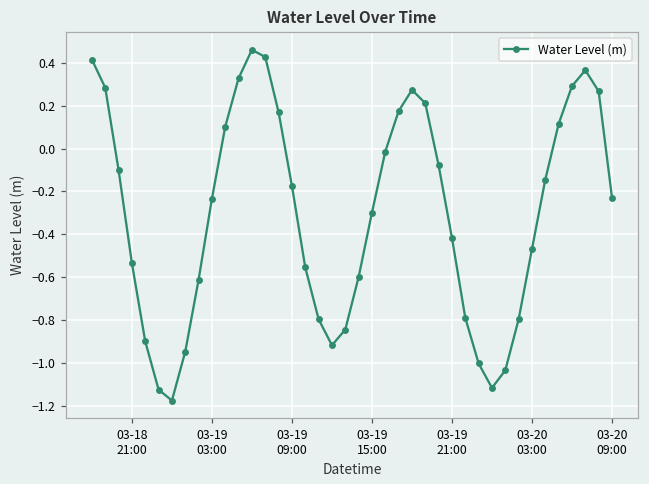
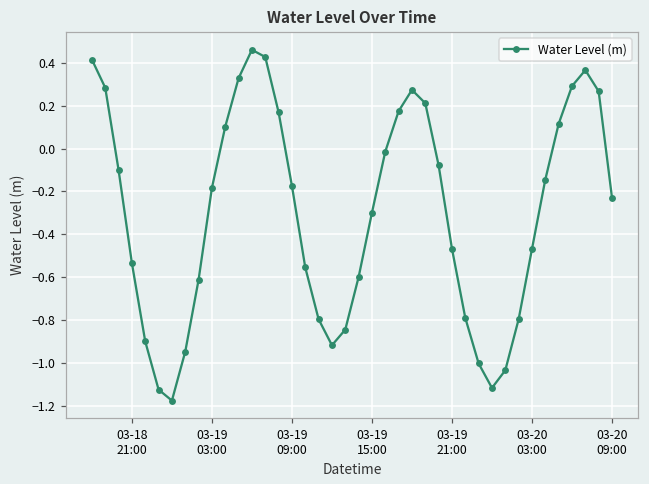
03-19 03:00: -0.23 -> -0.18
03-19 21:00: -0.42 -> -0.47
